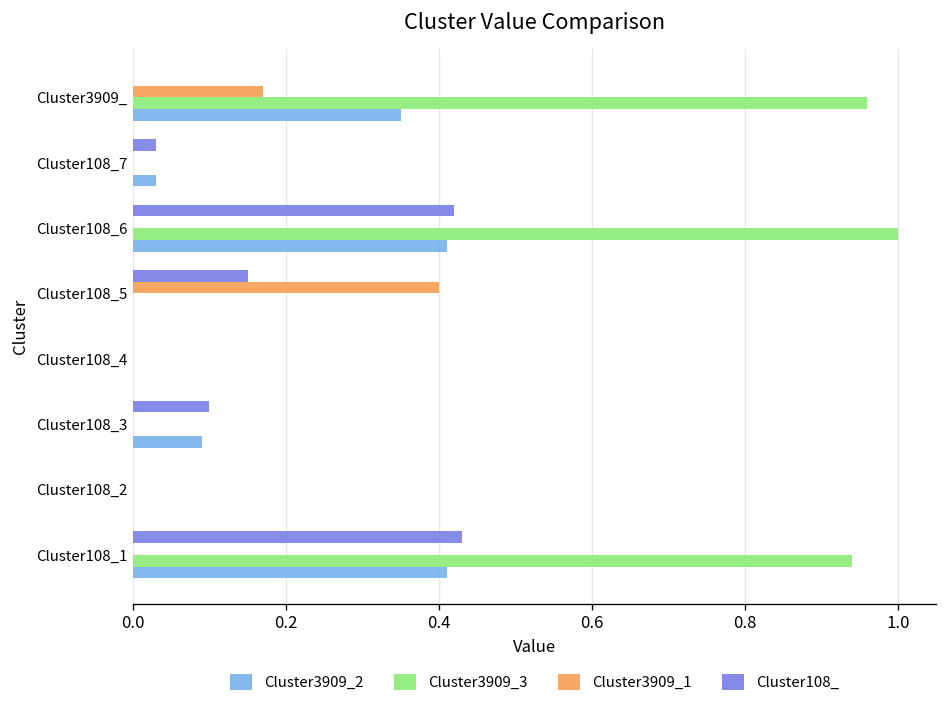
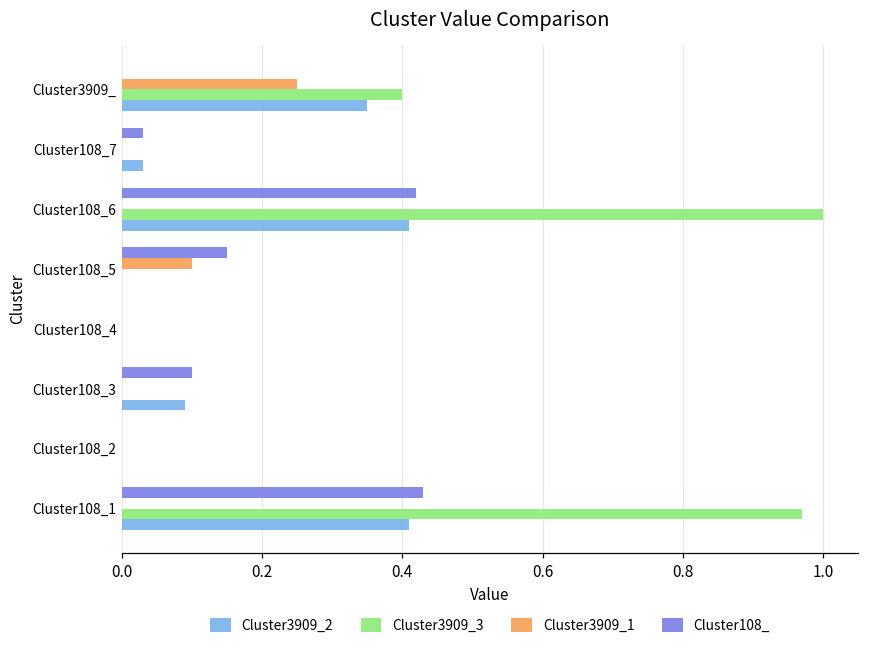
Cluster3909_1, Cluster3909_: 0.17 -> 0.25
Cluster3909_3, Cluster3909_: 0.96 -> 0.40
Cluster3909_1, Cluster108_5: 0.4 -> 0.1
Cluster3909_3, Cluster108_1: 0.94 -> 0.97
